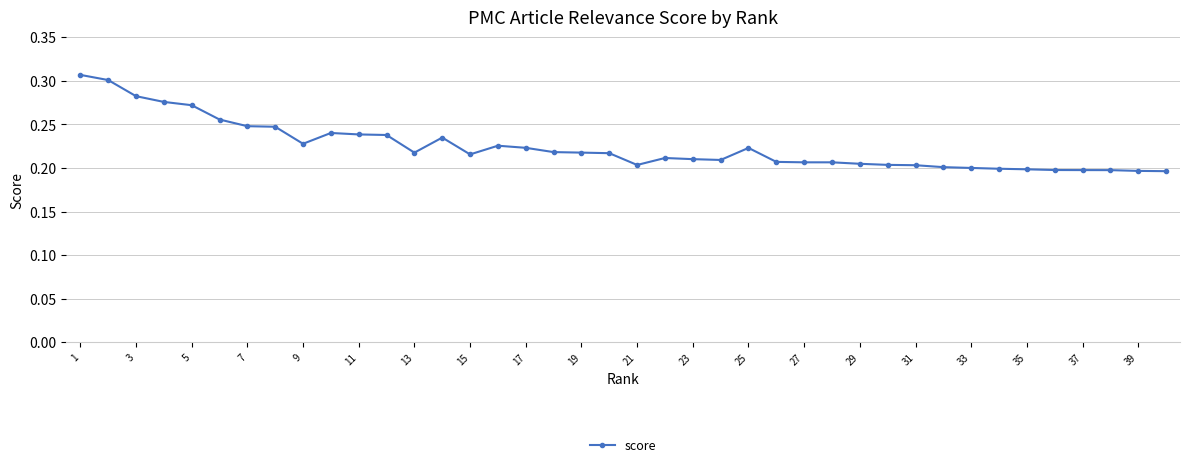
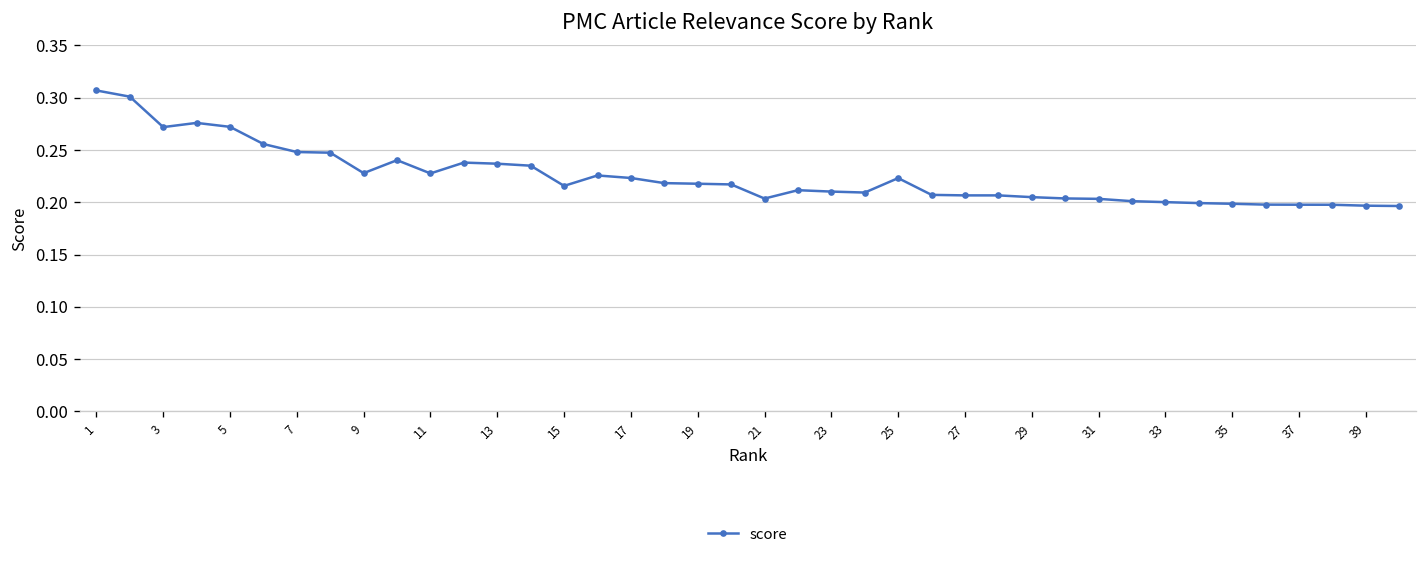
3: 0.28 -> 0.27
11: 0.24 -> 0.23
13: 0.22 -> 0.24
